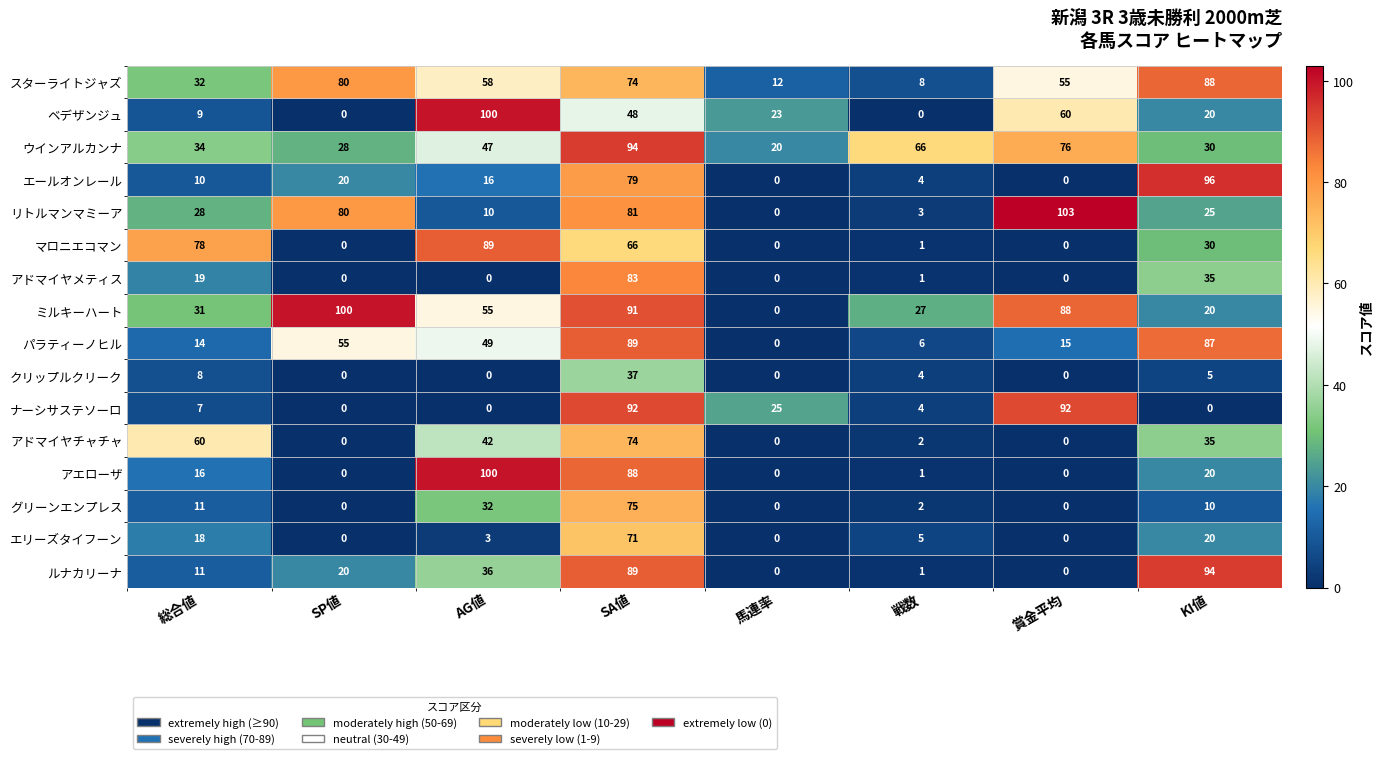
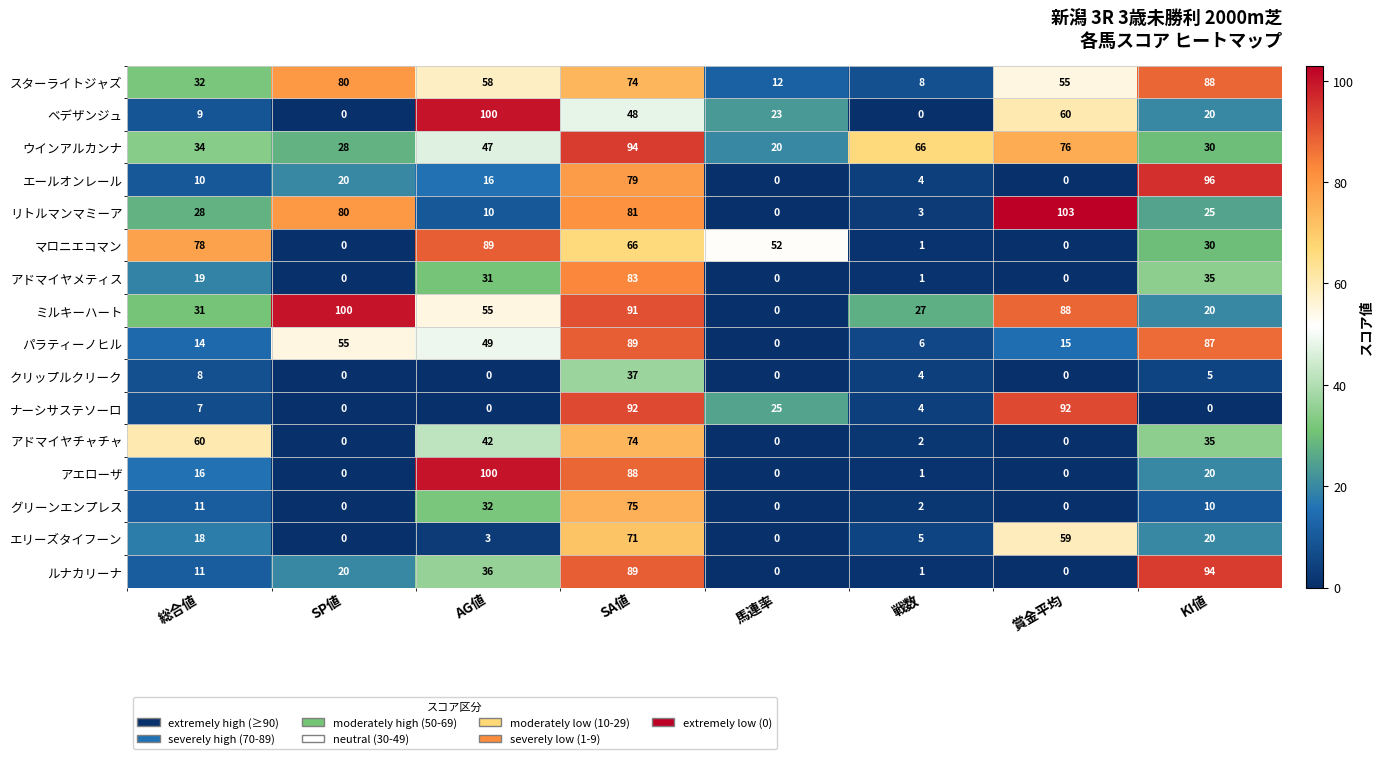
マロニエコマン, 馬連率: 0 -> 52
アドマイヤメティス, AG値: 0 -> 31
エリーズタイフーン, 賞金平均: 0 -> 59
